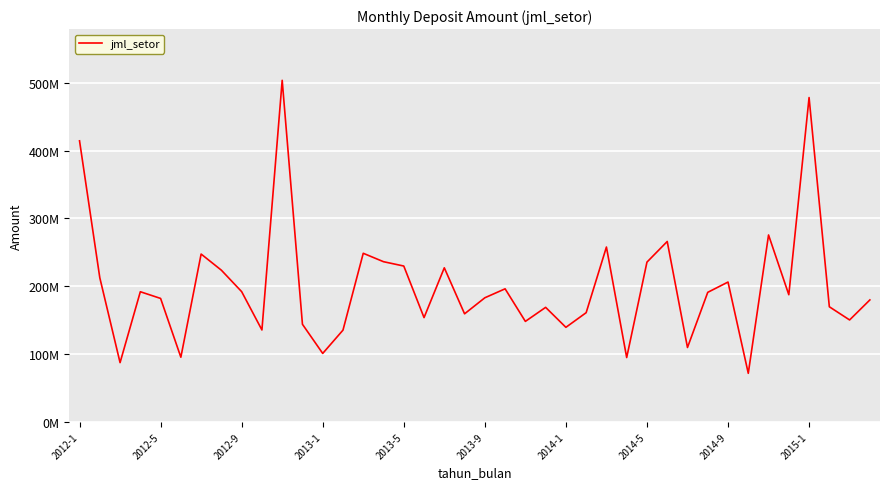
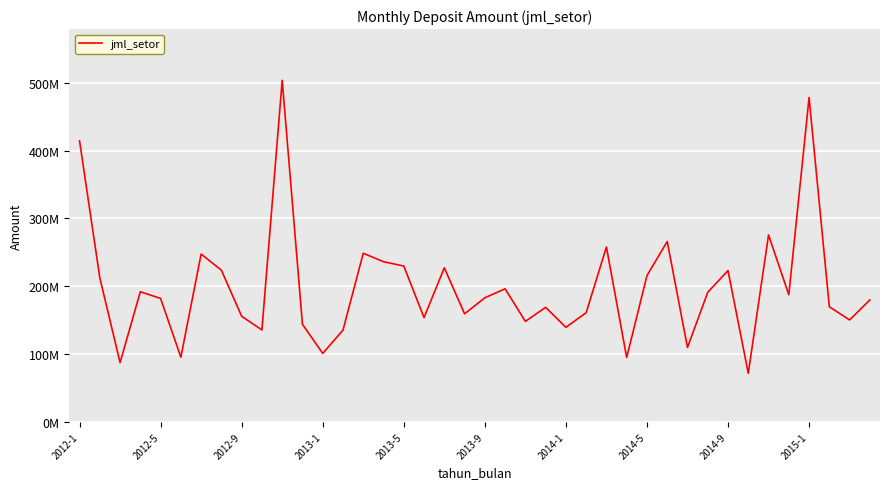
2012-9: 190000000 -> 160000000
2014-5: 240000000 -> 220000000
2014-9: 210000000 -> 220000000
